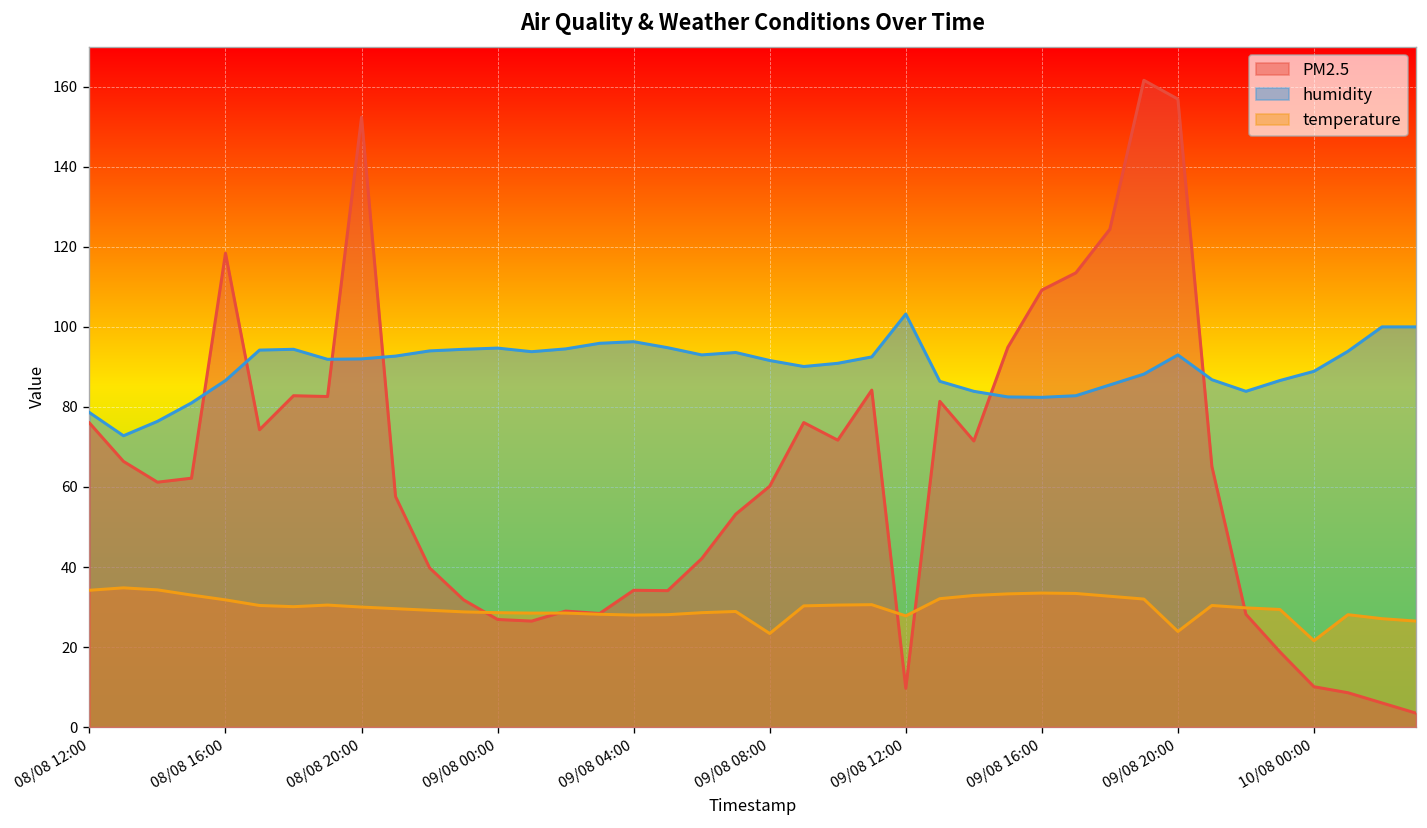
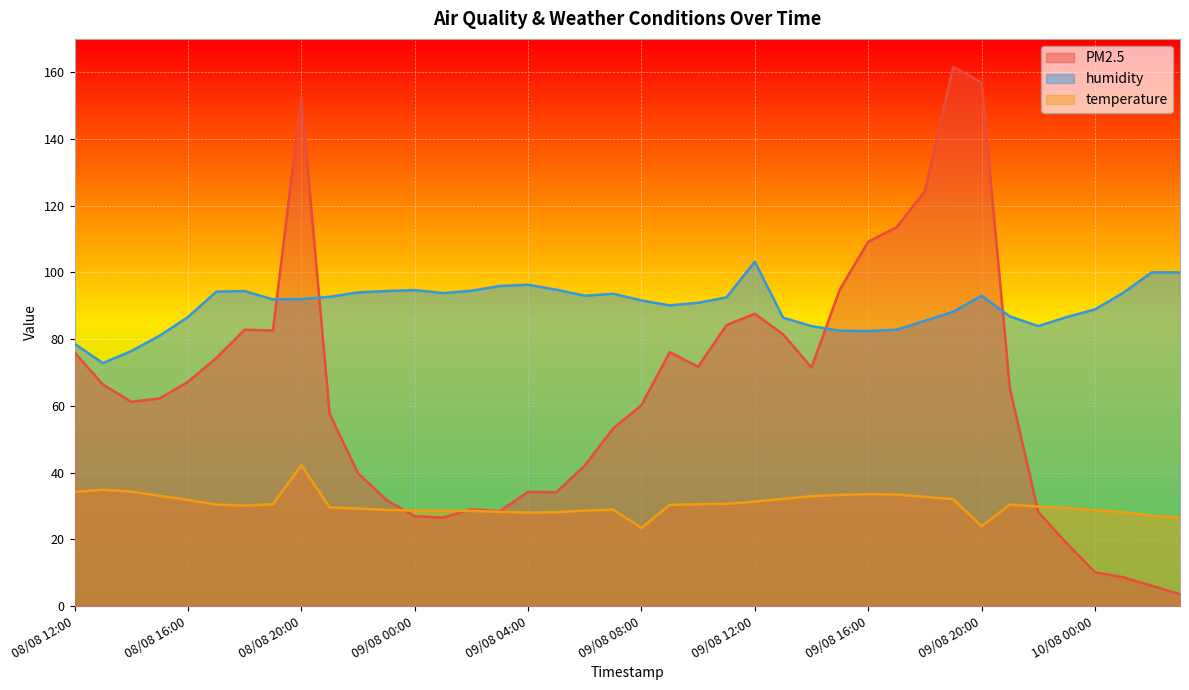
PM2.5, 08/08 16:00: 118 -> 67
temperature, 08/08 20:00: 30 -> 42
PM2.5, 09/08 12:00: 10 -> 88
temperature, 09/08 12:00: 28 -> 31
temperature, 10/08 00:00: 22 -> 29
